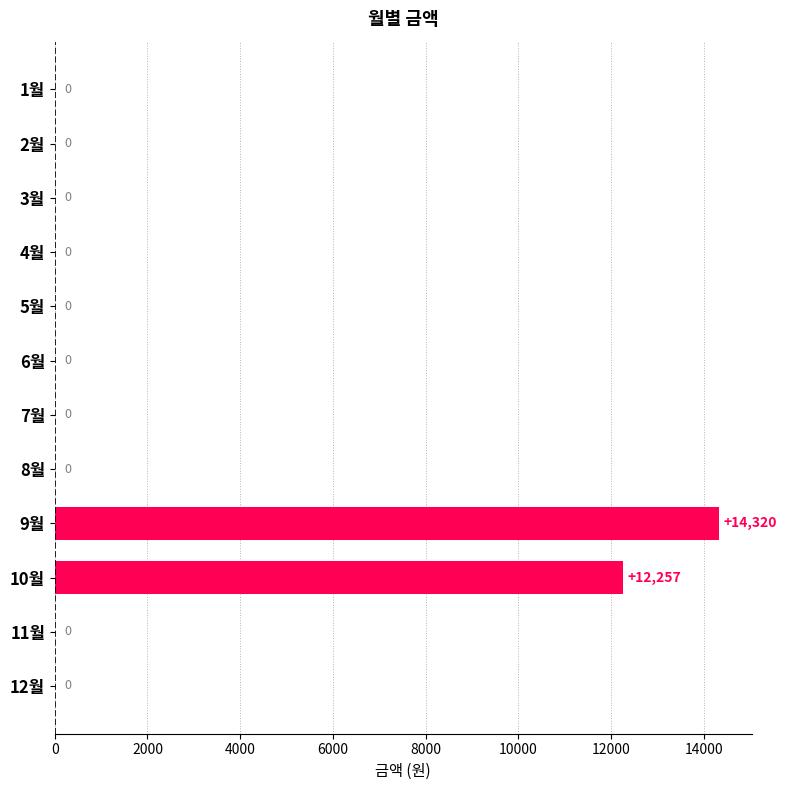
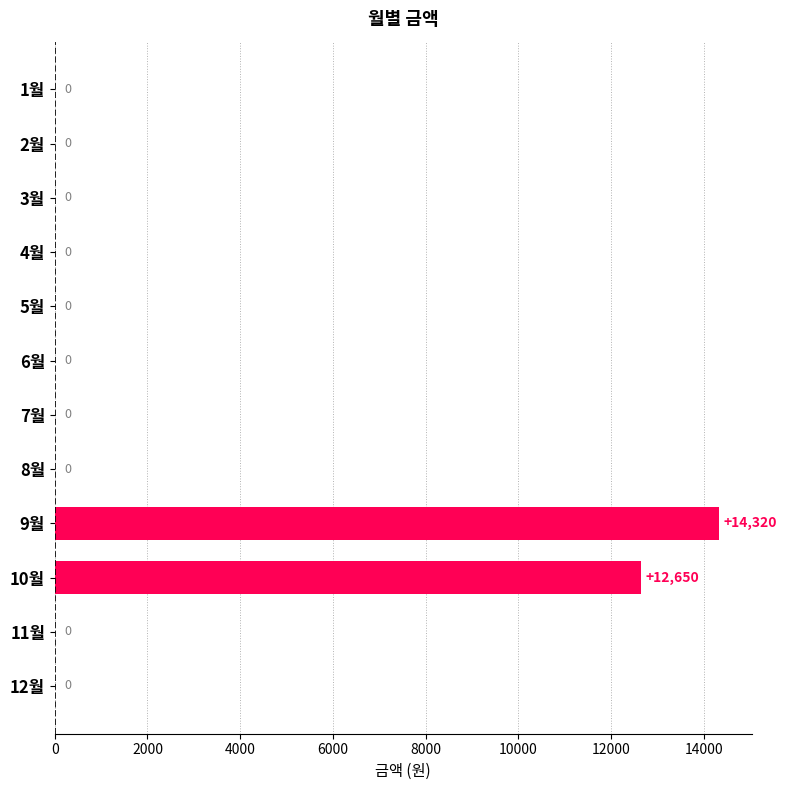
10월: +12,257 -> +12,650
